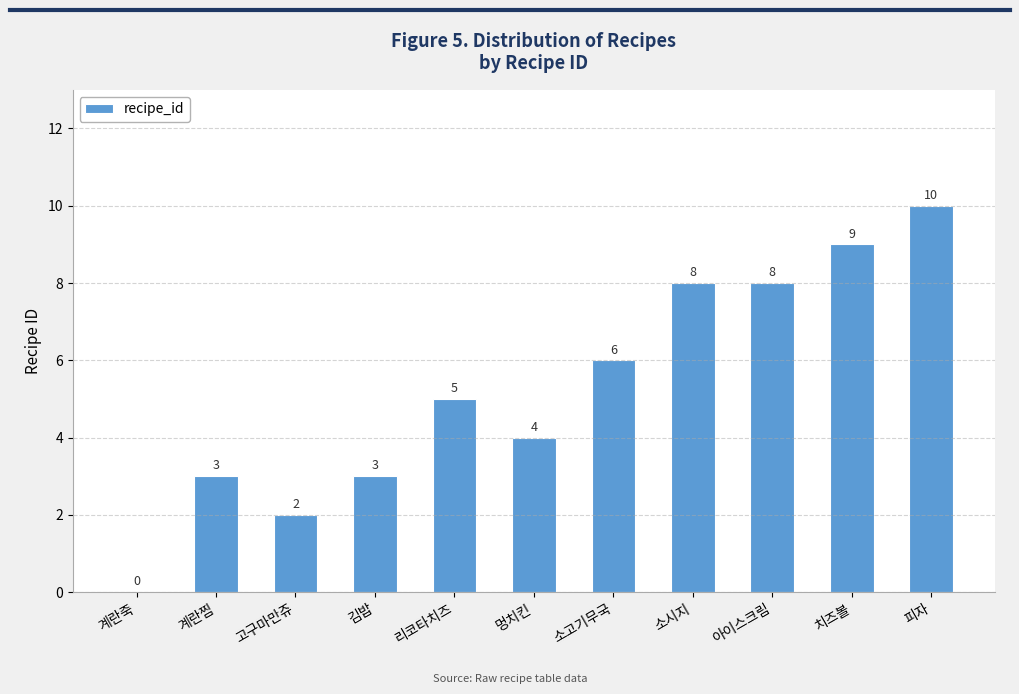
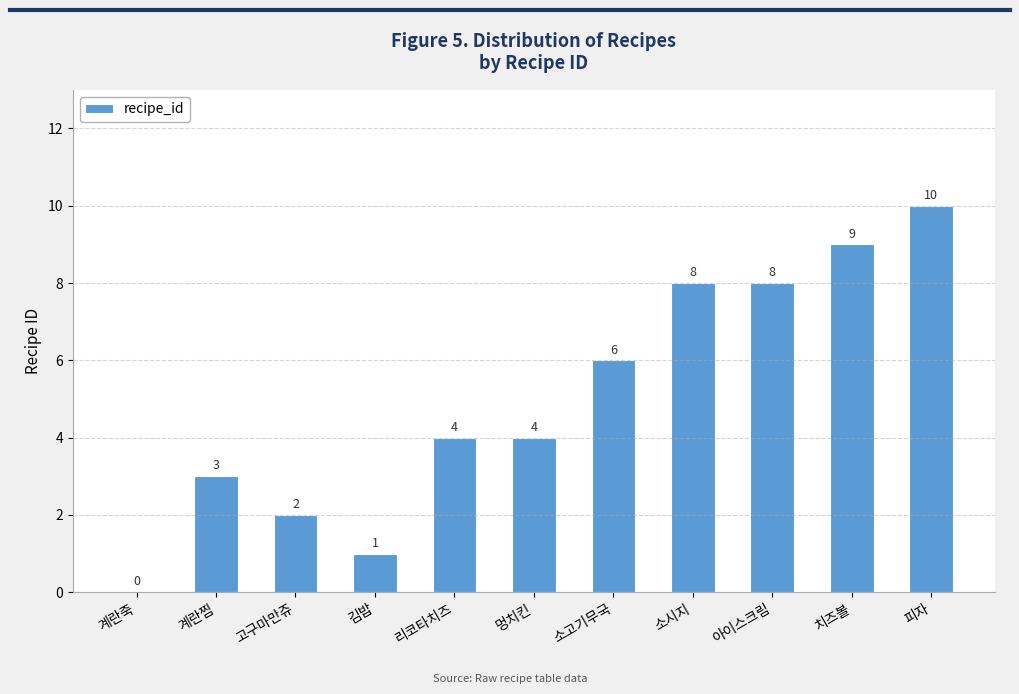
김밥: 3 -> 1
리코타치즈: 5 -> 4
